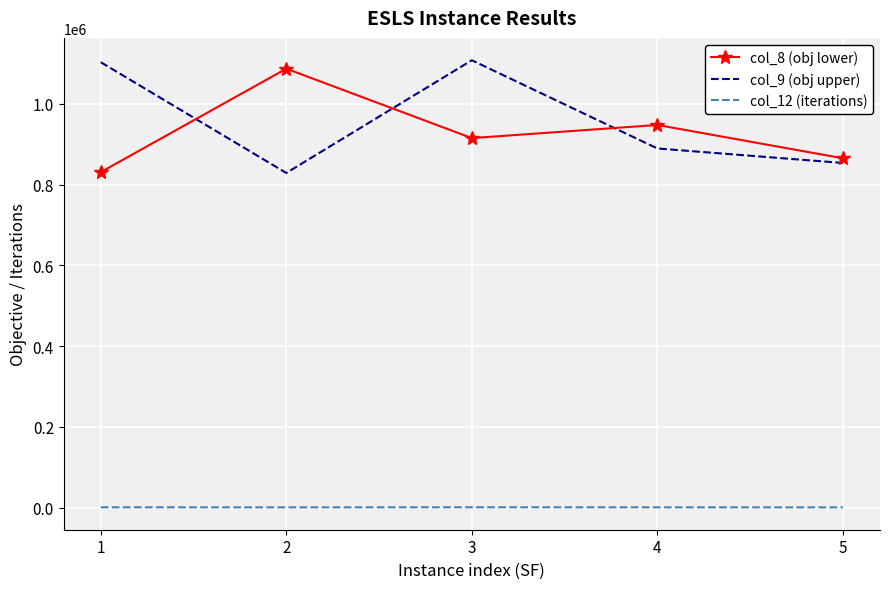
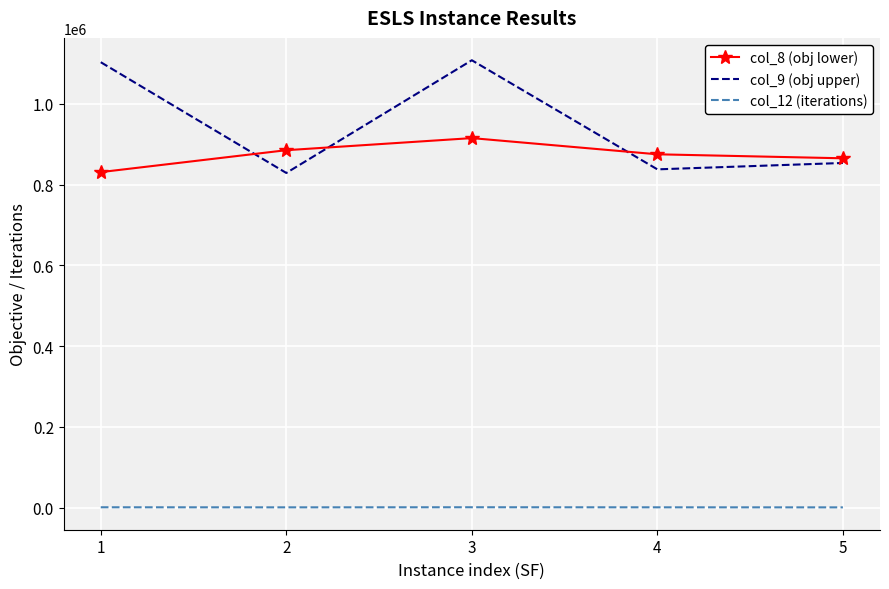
col_8 (obj lower), 2: 1090000 -> 890000
col_8 (obj lower), 4: 950000 -> 880000
col_9 (obj upper), 4: 890000 -> 840000
